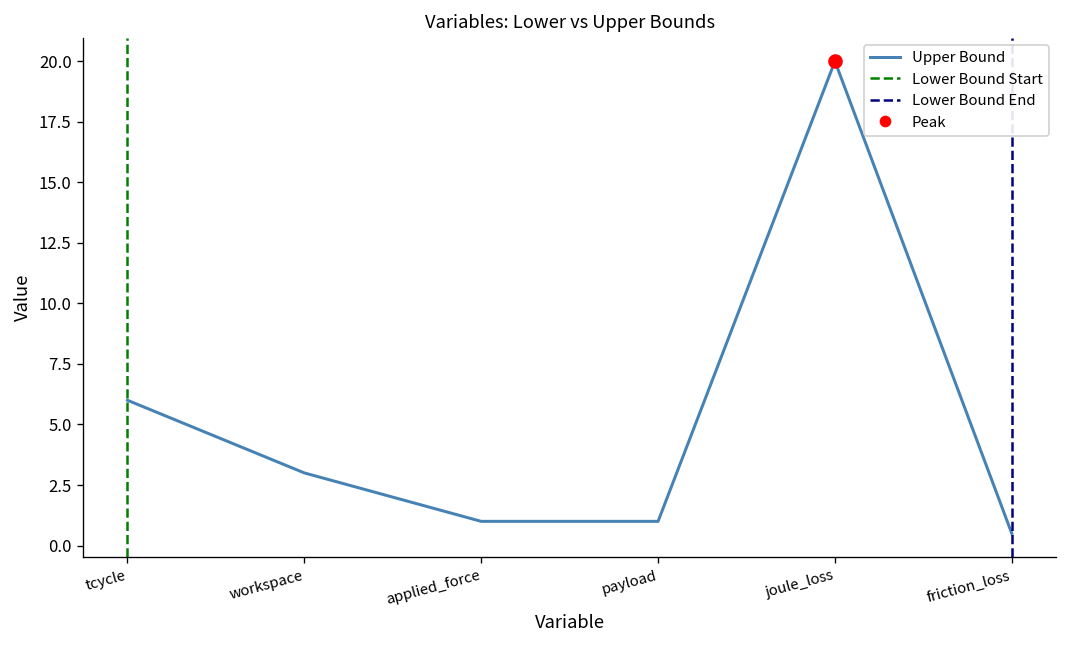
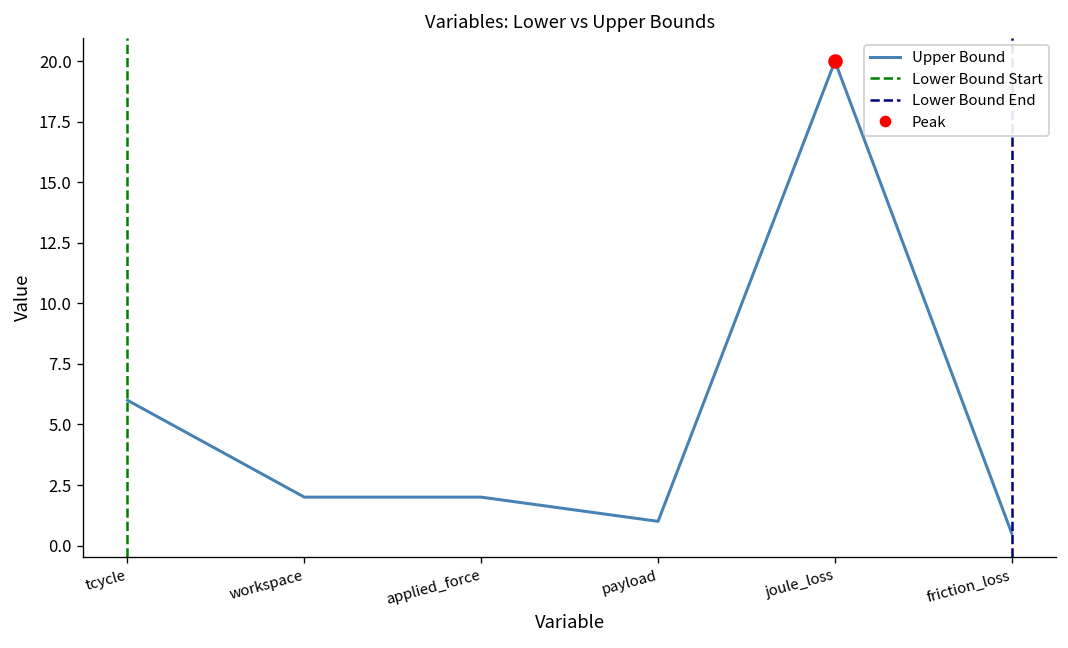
Upper Bound, workspace: 3 -> 2
Upper Bound, applied_force: 1 -> 2
